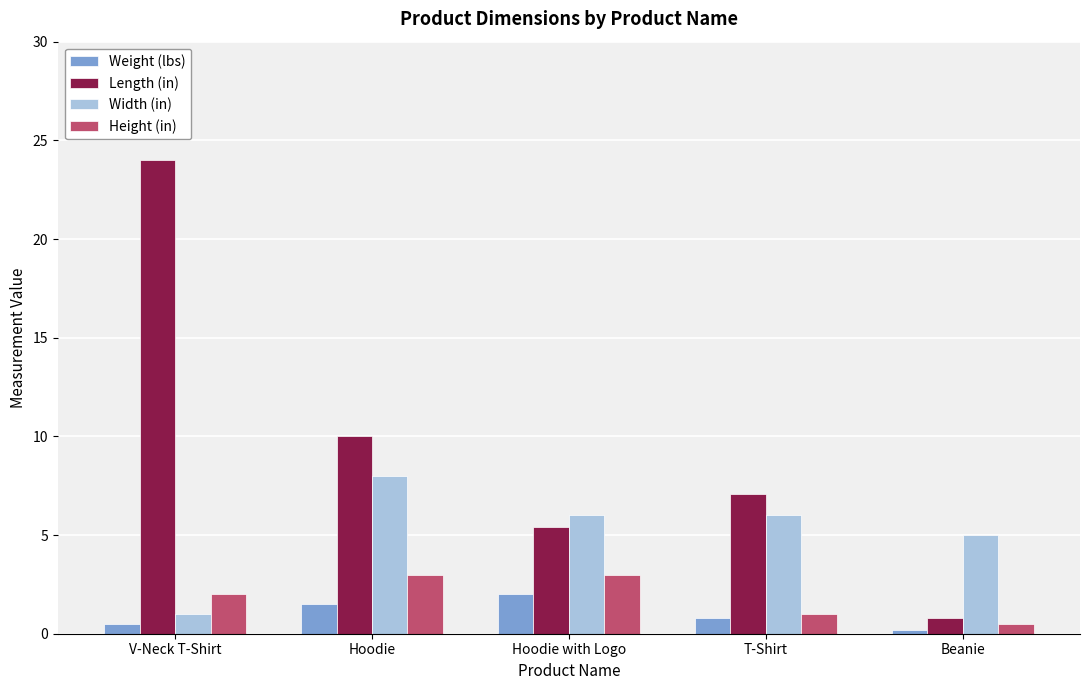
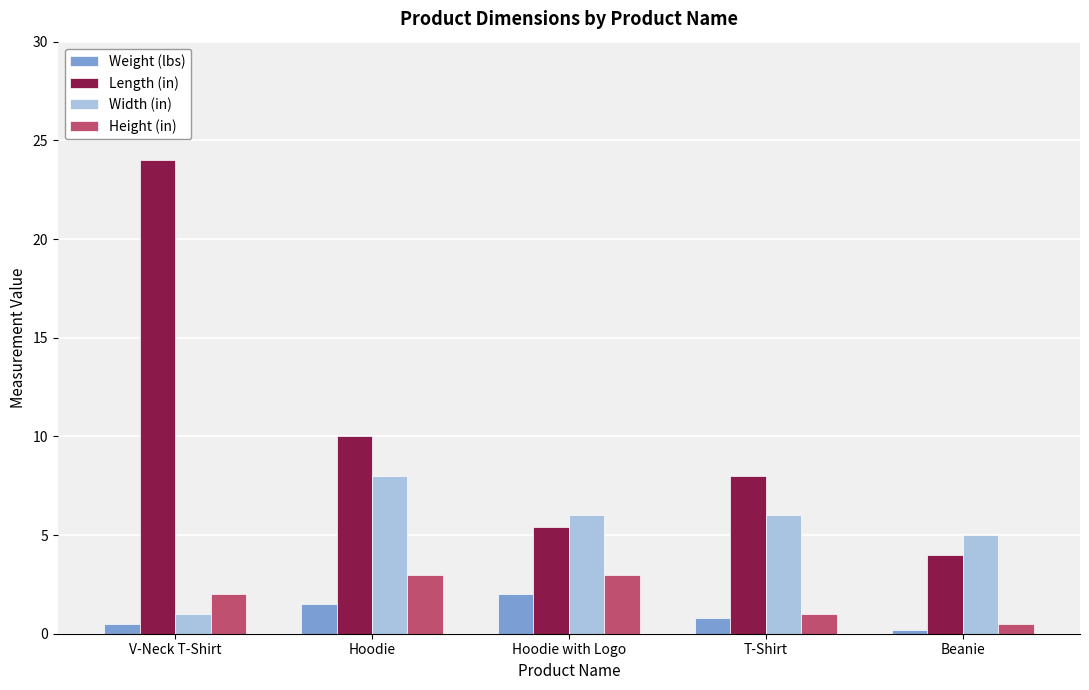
Length (in), T-Shirt: 7.1 -> 8.0
Length (in), Beanie: 0.8 -> 4.0
